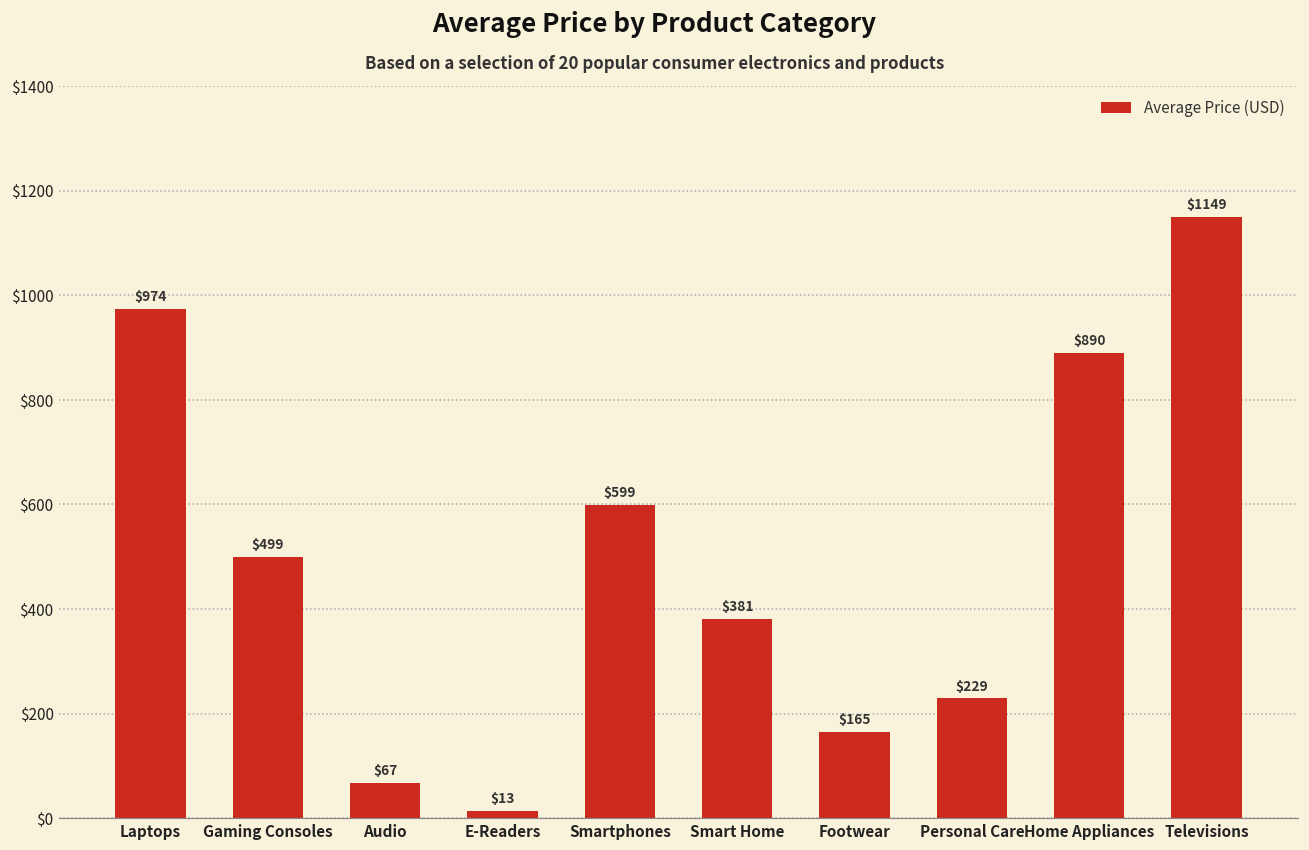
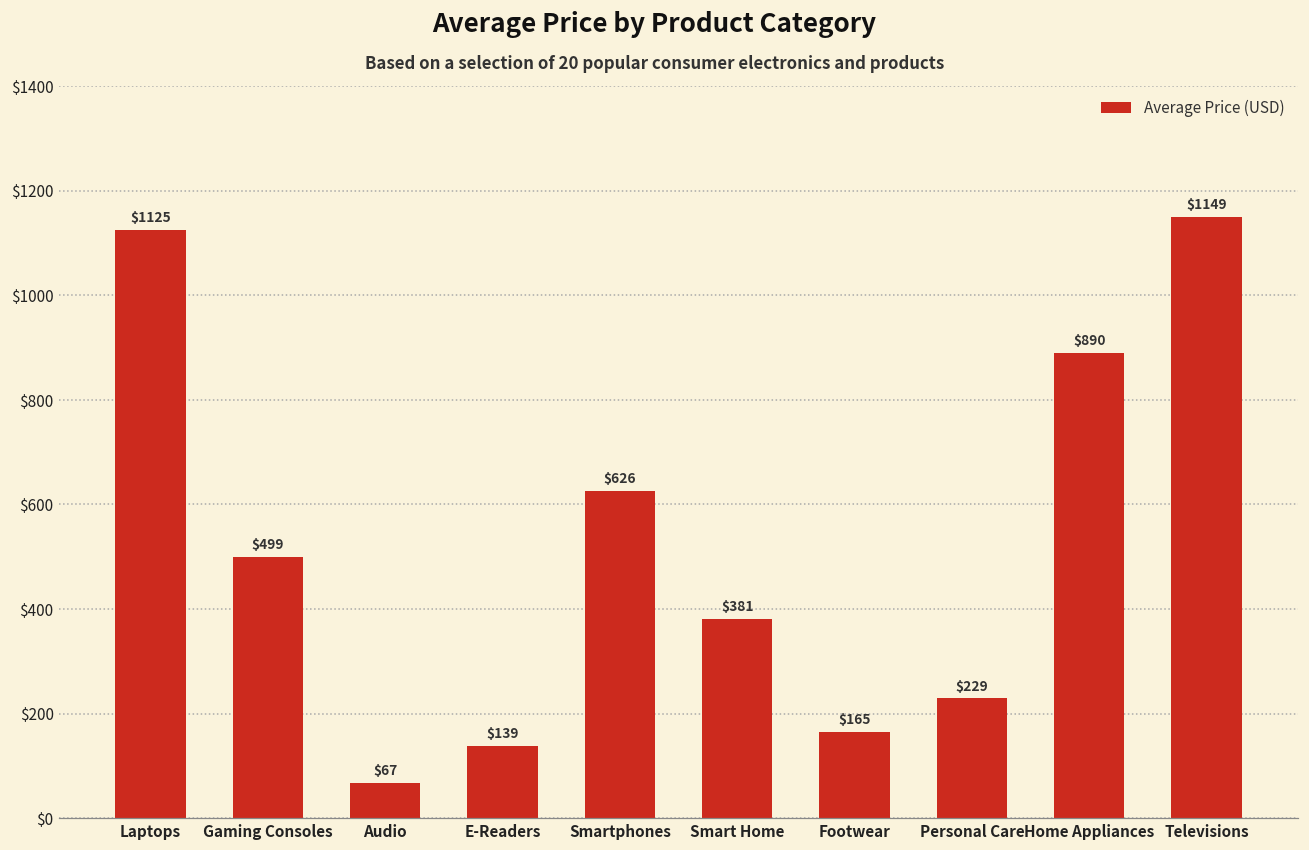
Laptops: $974 -> $1125
E-Readers: $13 -> $139
Smartphones: $599 -> $626
